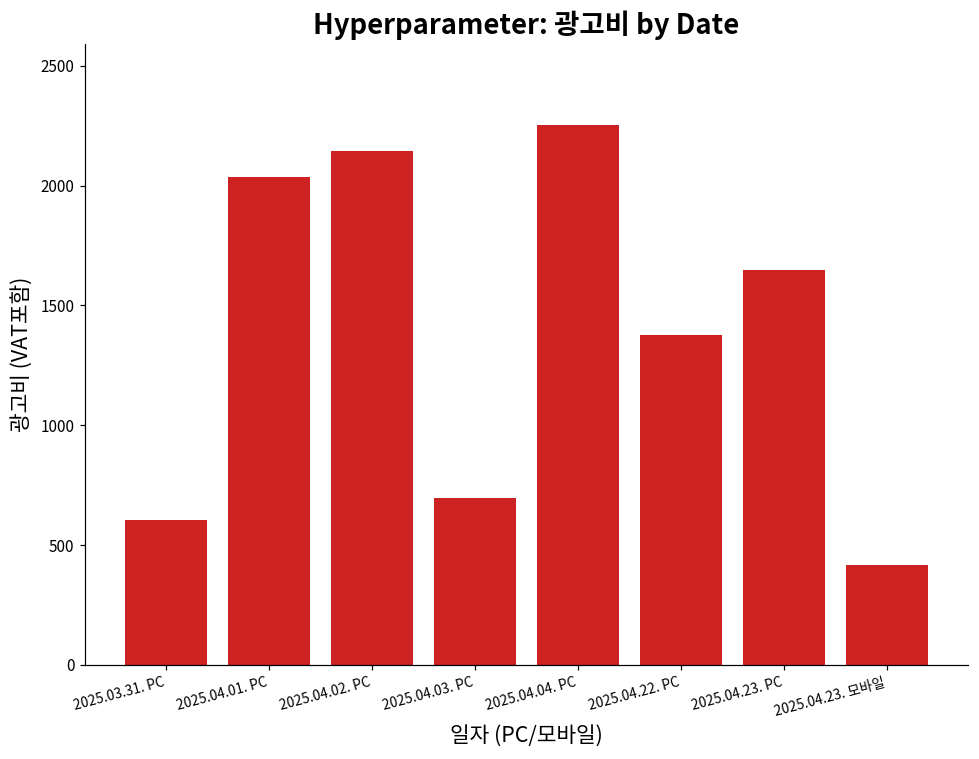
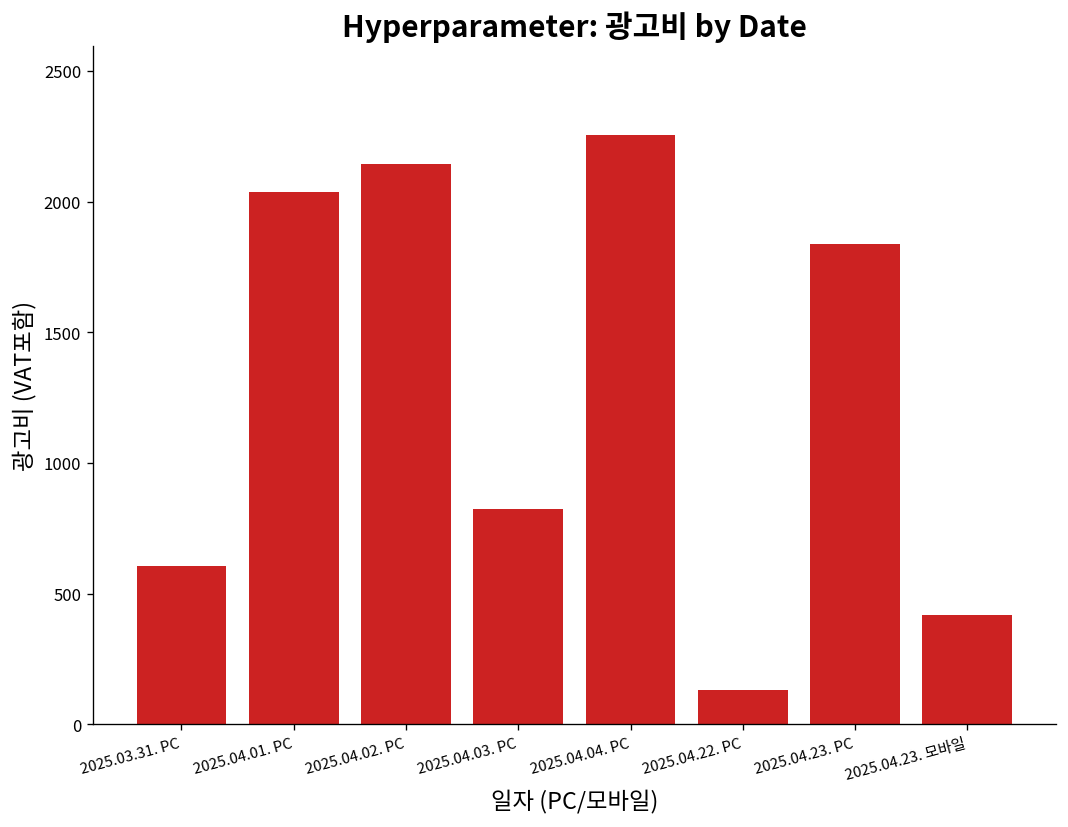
2025.04.03. PC: 700 -> 830
2025.04.22. PC: 1380 -> 130
2025.04.23. PC: 1650 -> 1840
